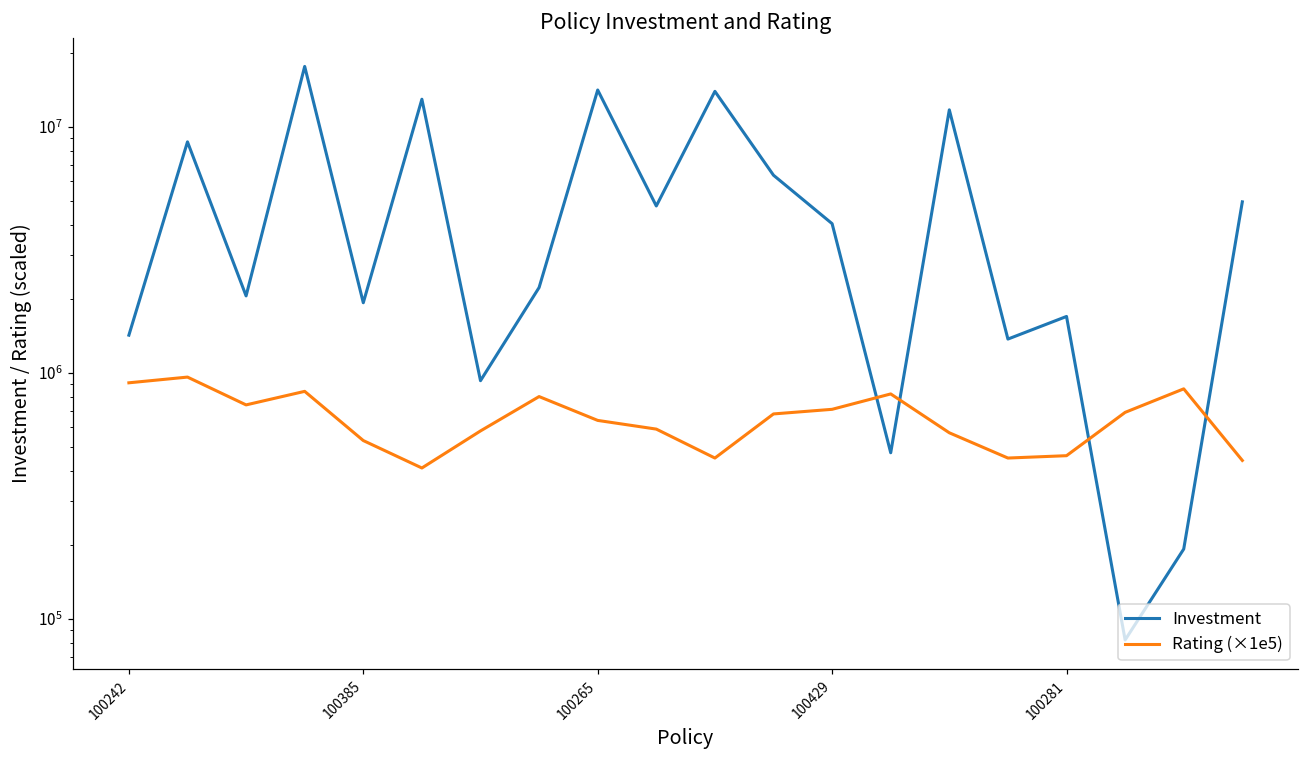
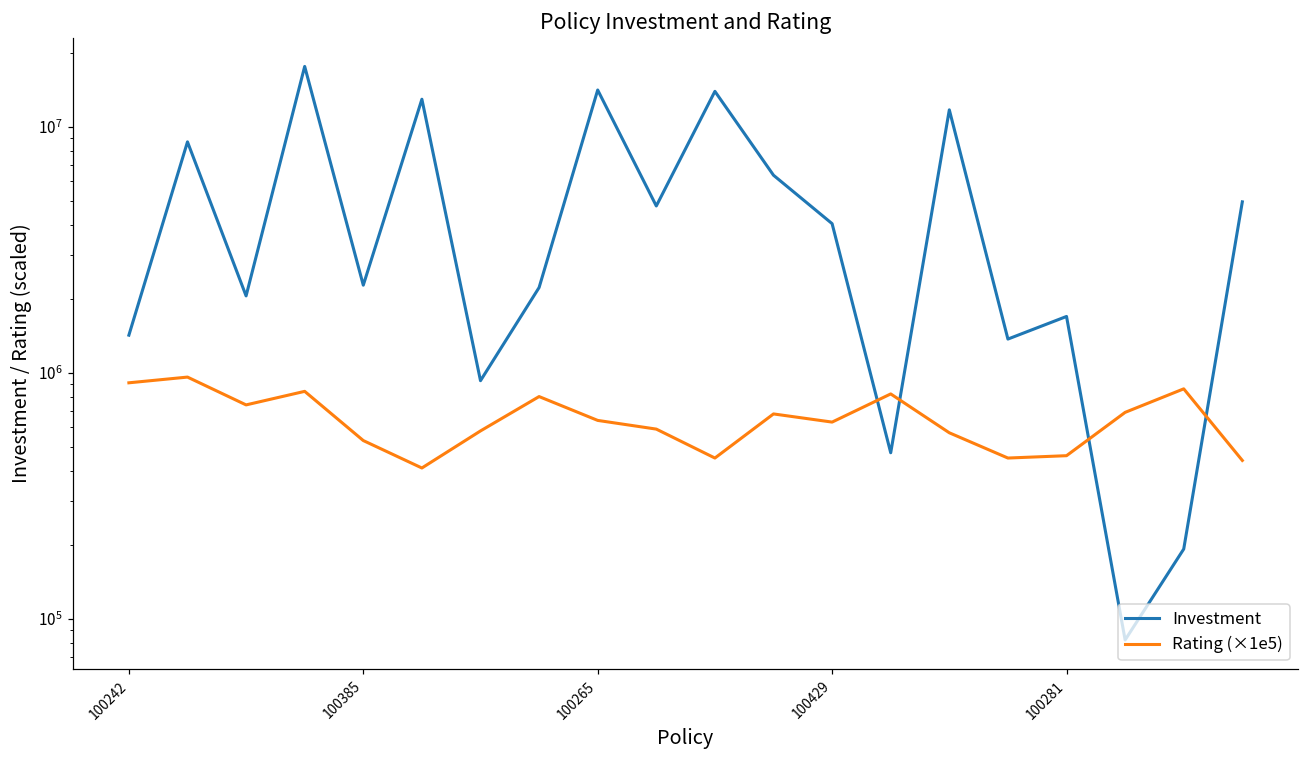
Investment, 100385: 1900000 -> 2300000
Rating (×1e5), 100429: 710000 -> 630000
